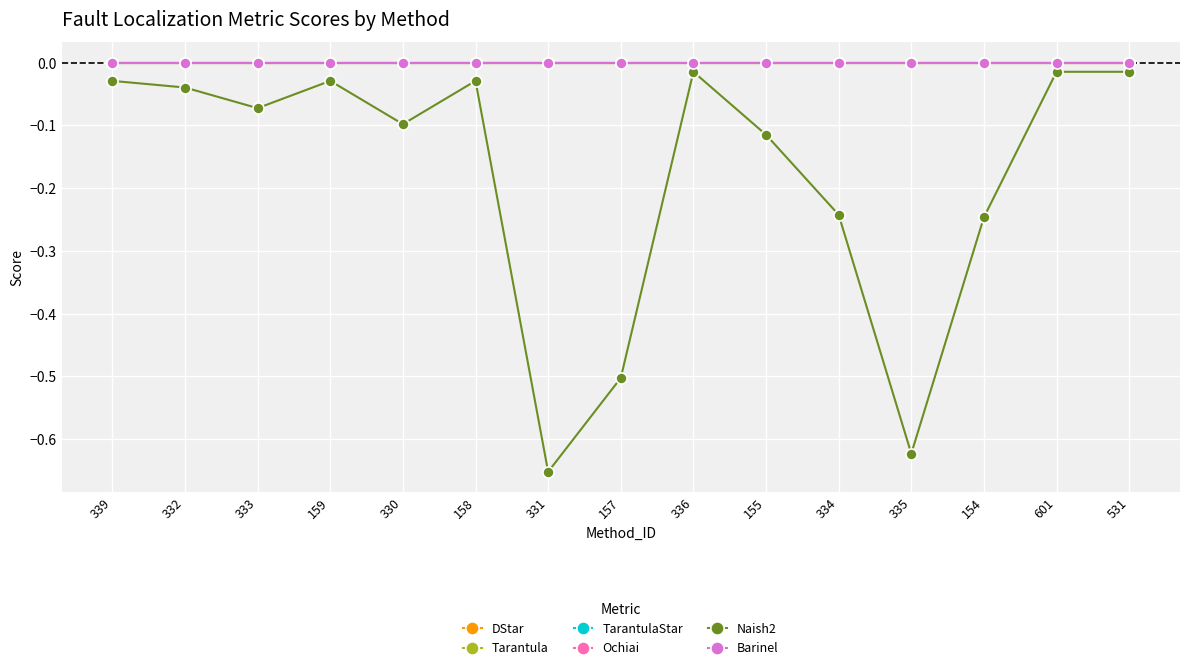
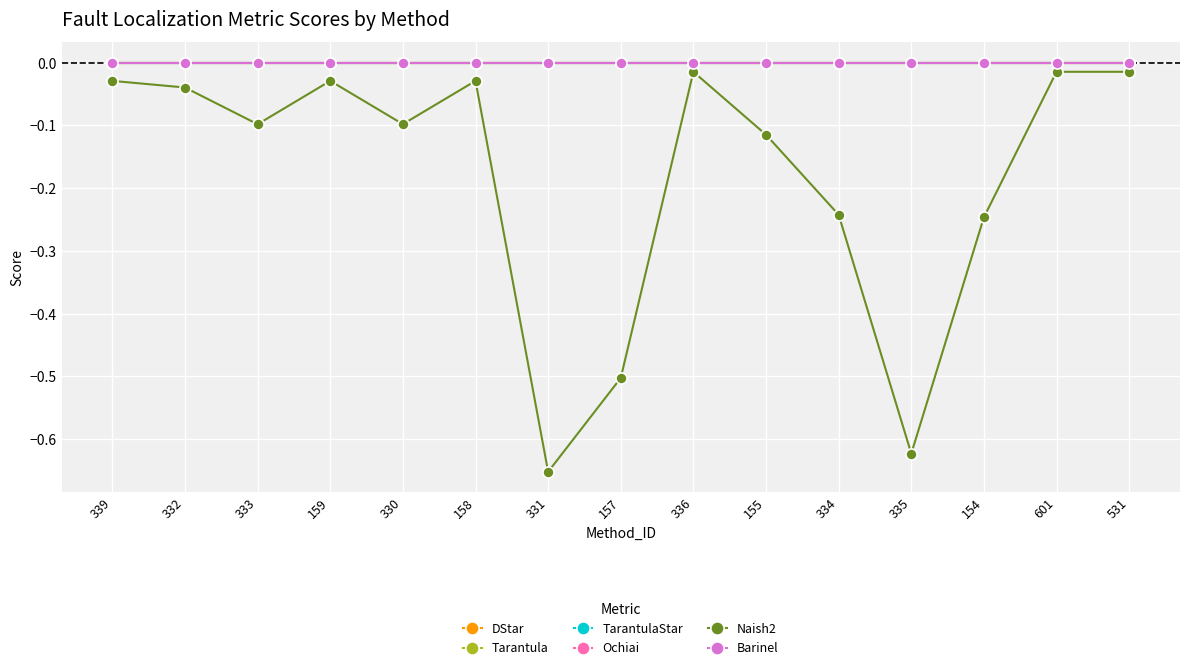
Naish2, 333: -0.07 -> -0.10
